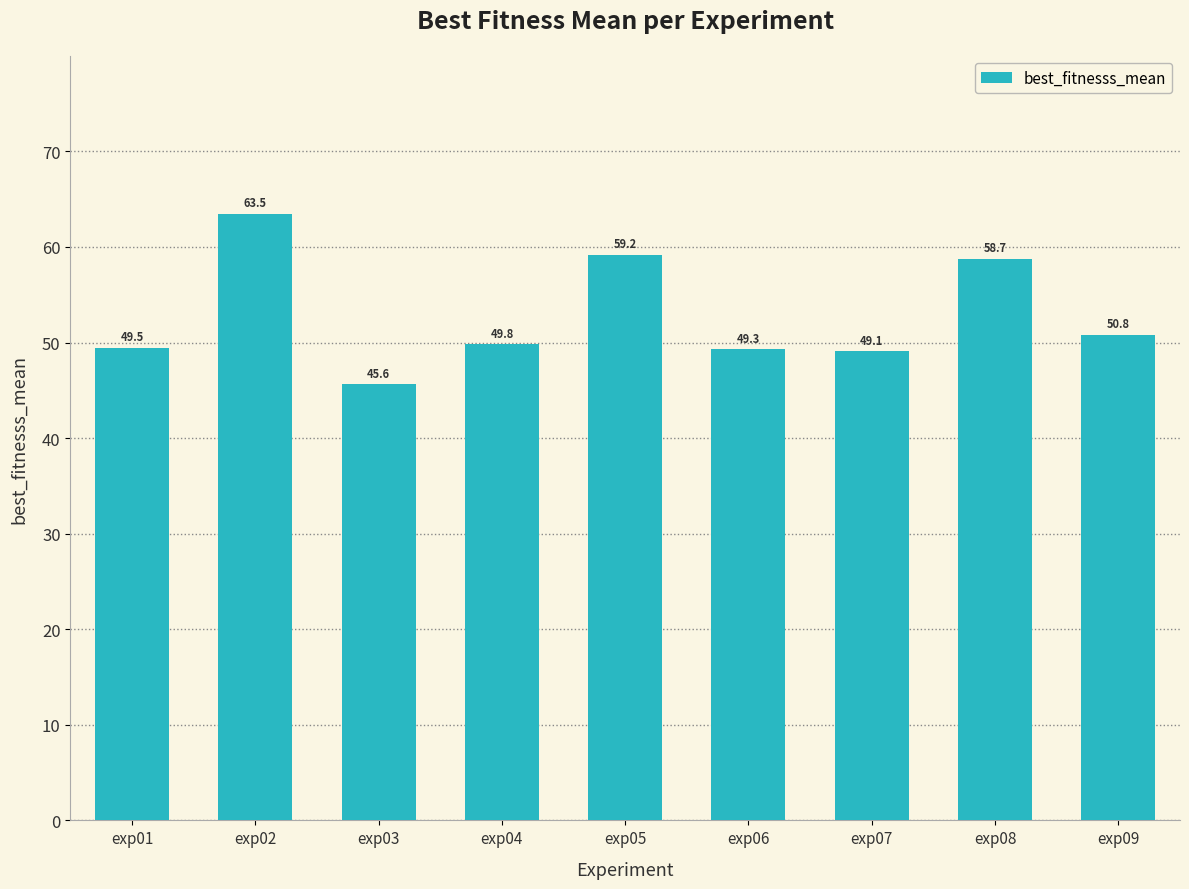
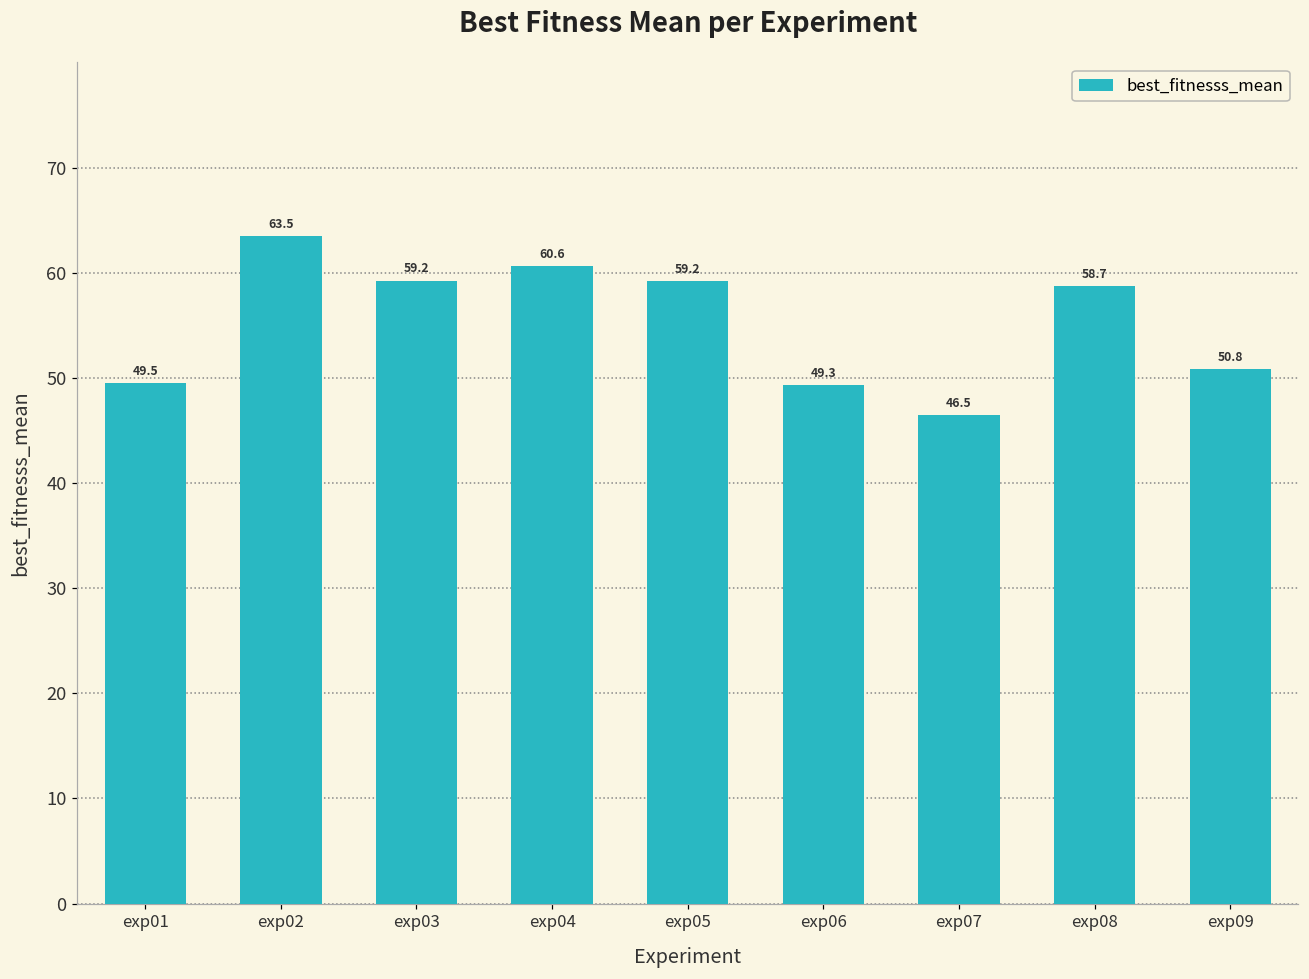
exp03: 45.6 -> 59.2
exp04: 49.8 -> 60.6
exp07: 49.1 -> 46.5
